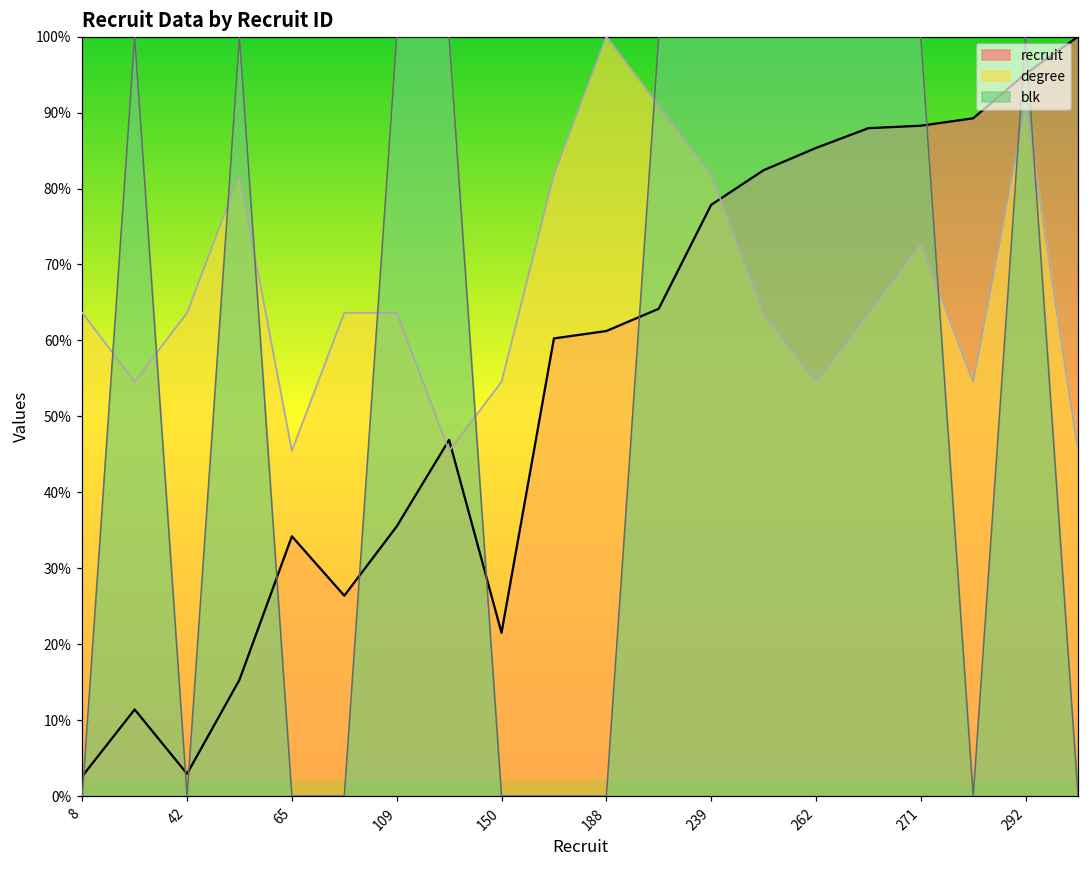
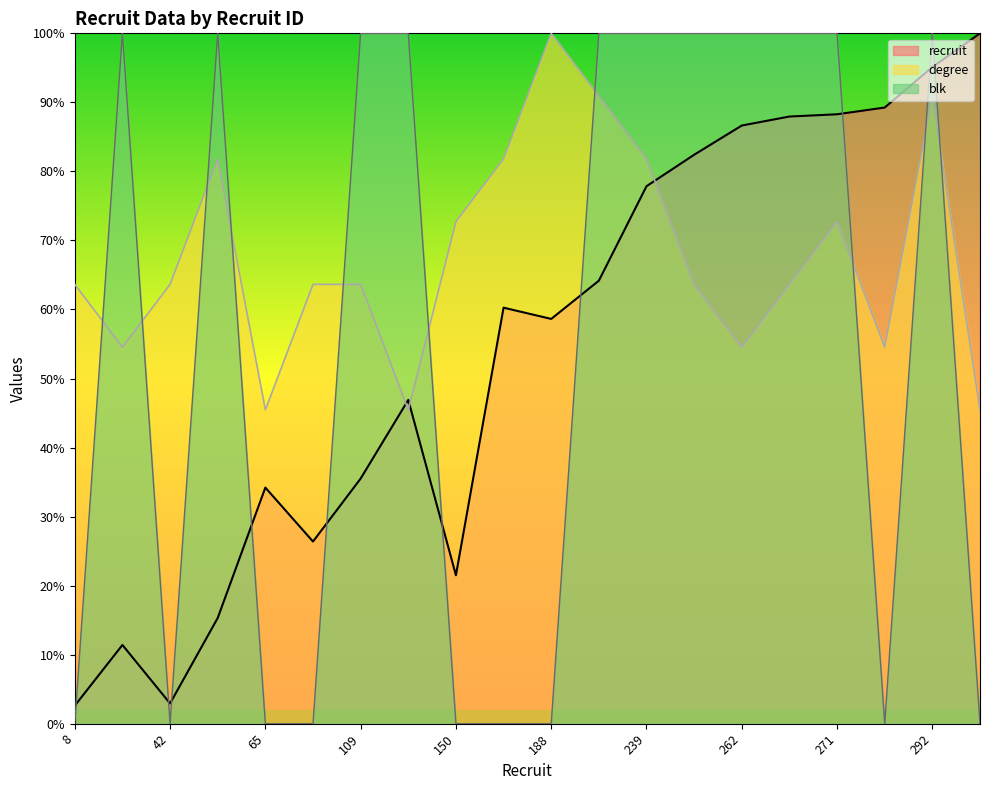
degree, 150: 55% -> 73%
recruit, 188: 61% -> 59%
recruit, 262: 85% -> 87%
